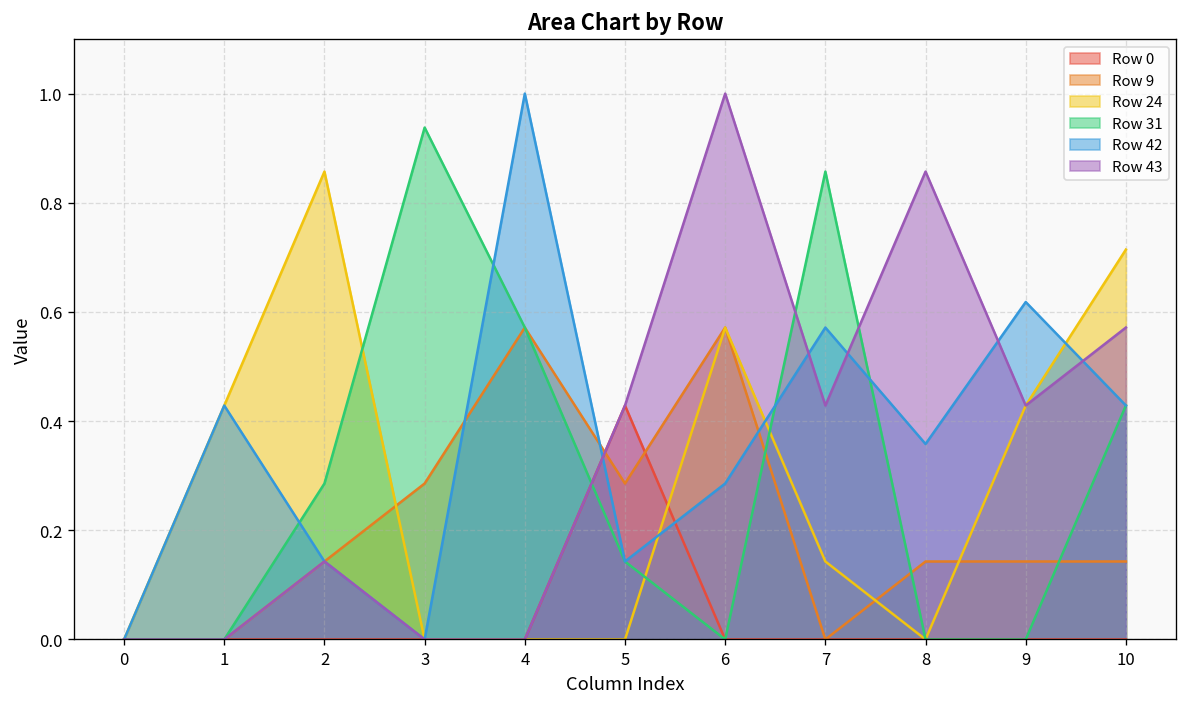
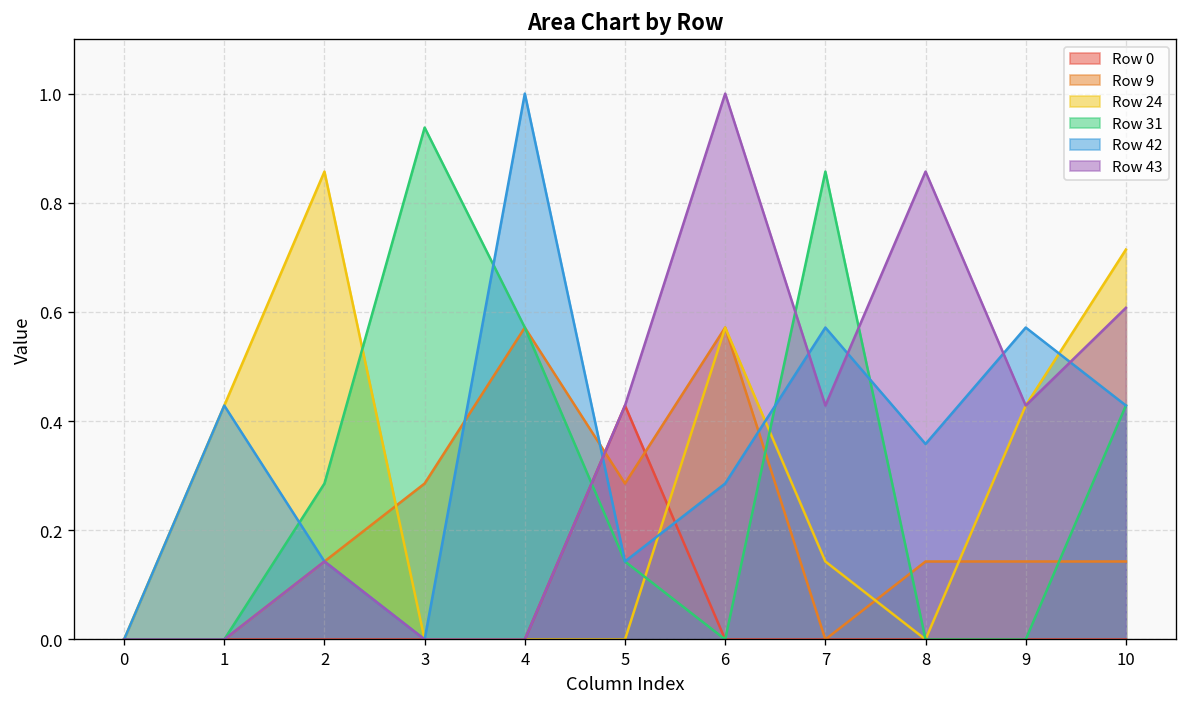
Row 42, 9: 0.62 -> 0.57
Row 43, 10: 0.57 -> 0.61
